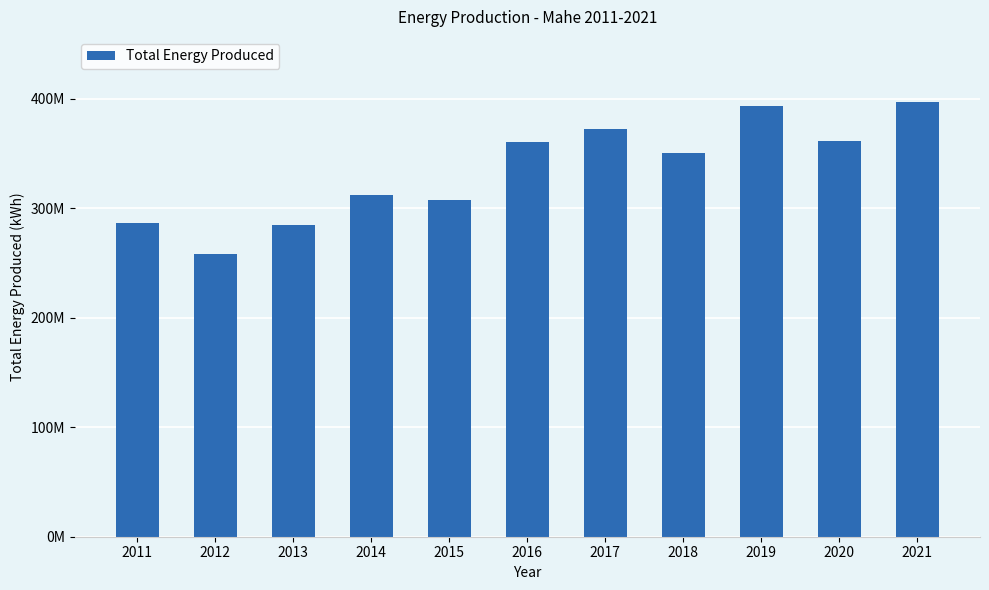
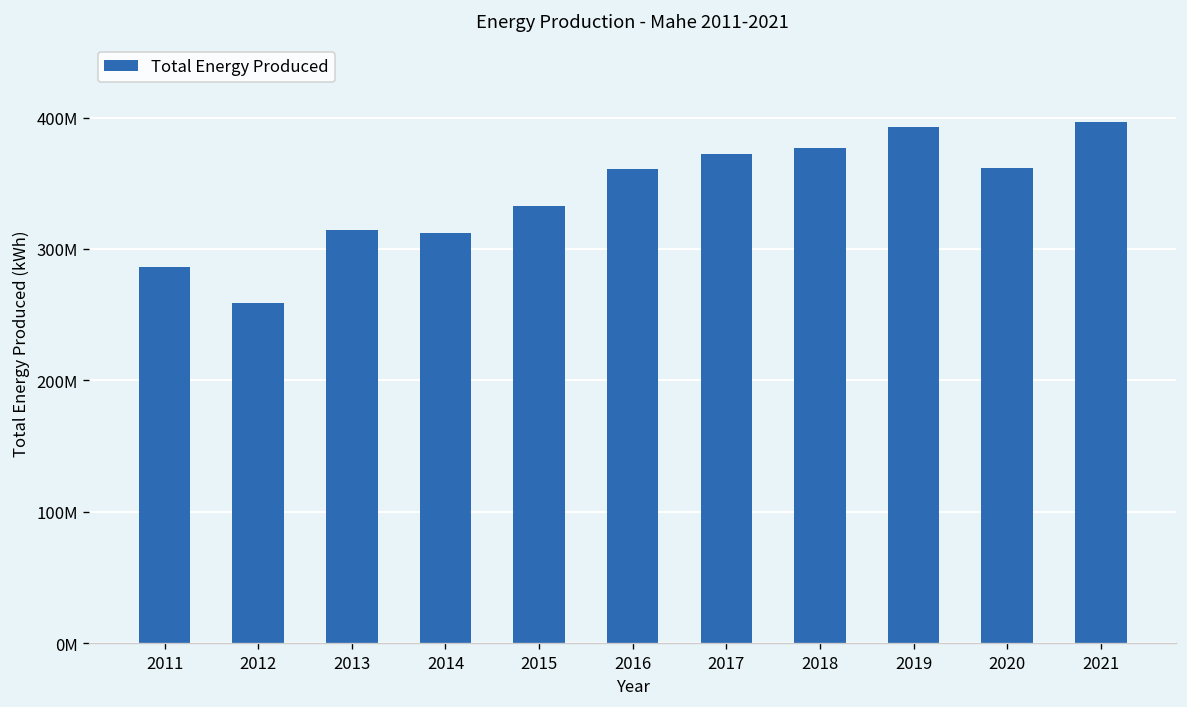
2013: 285000000 -> 315000000
2015: 307000000 -> 333000000
2018: 350000000 -> 376000000
